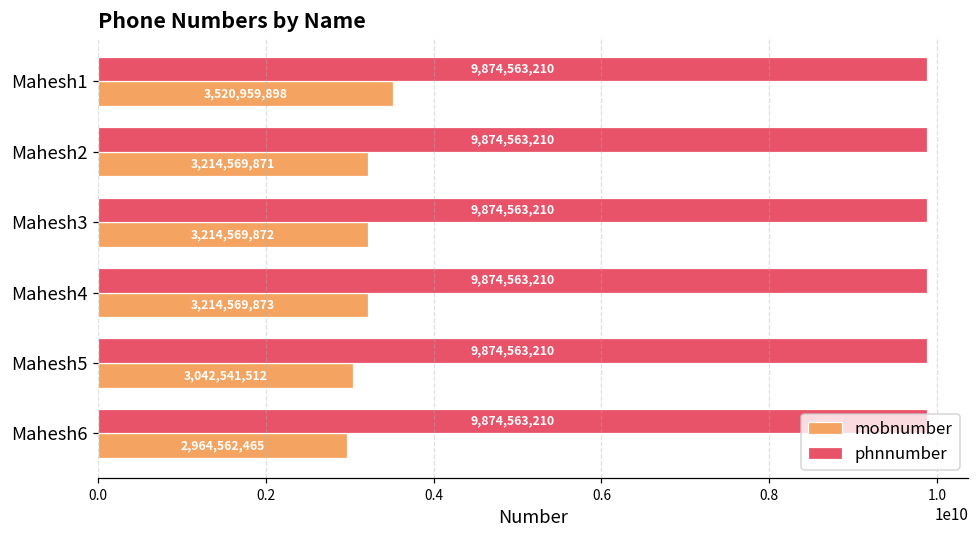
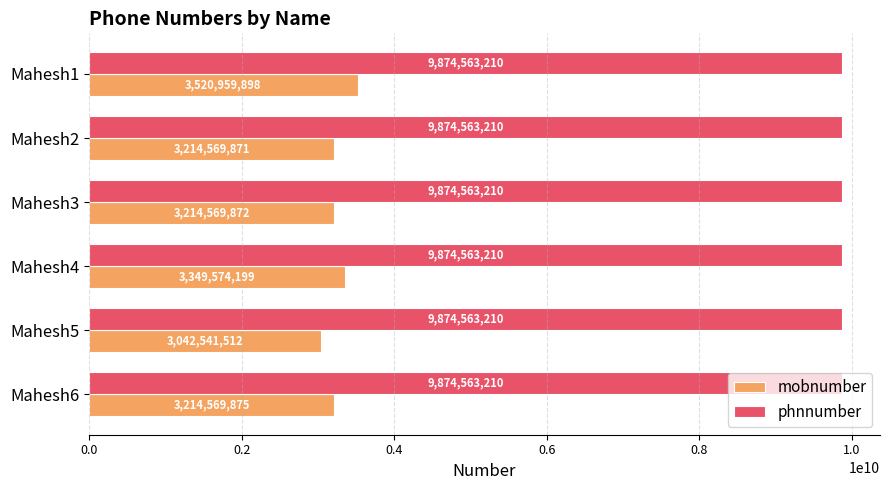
mobnumber, Mahesh4: 3,214,569,873 -> 3,349,574,199
mobnumber, Mahesh6: 2,964,562,465 -> 3,214,569,875
